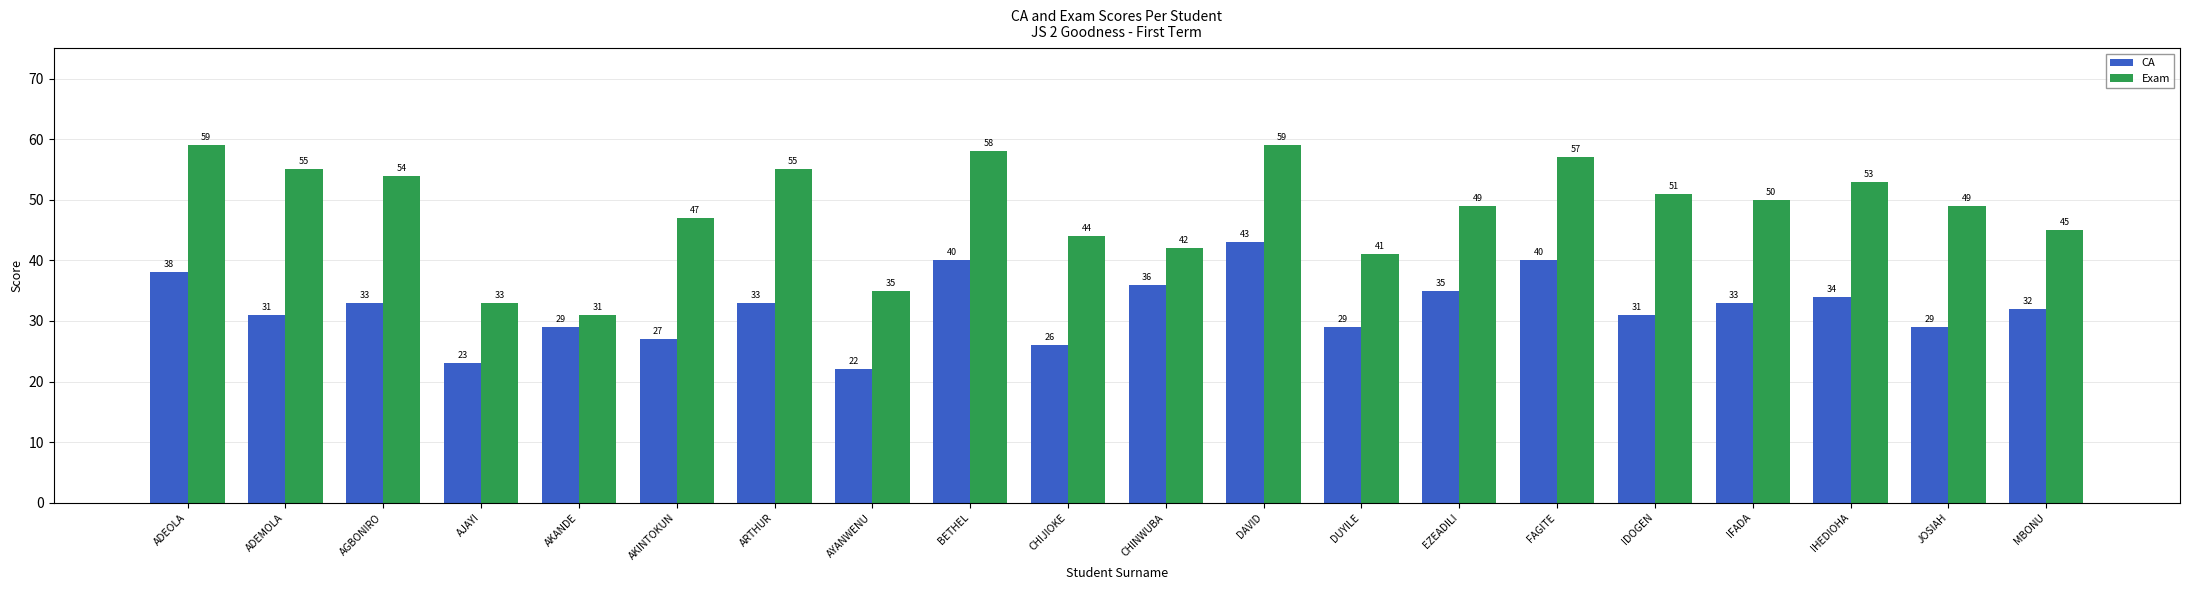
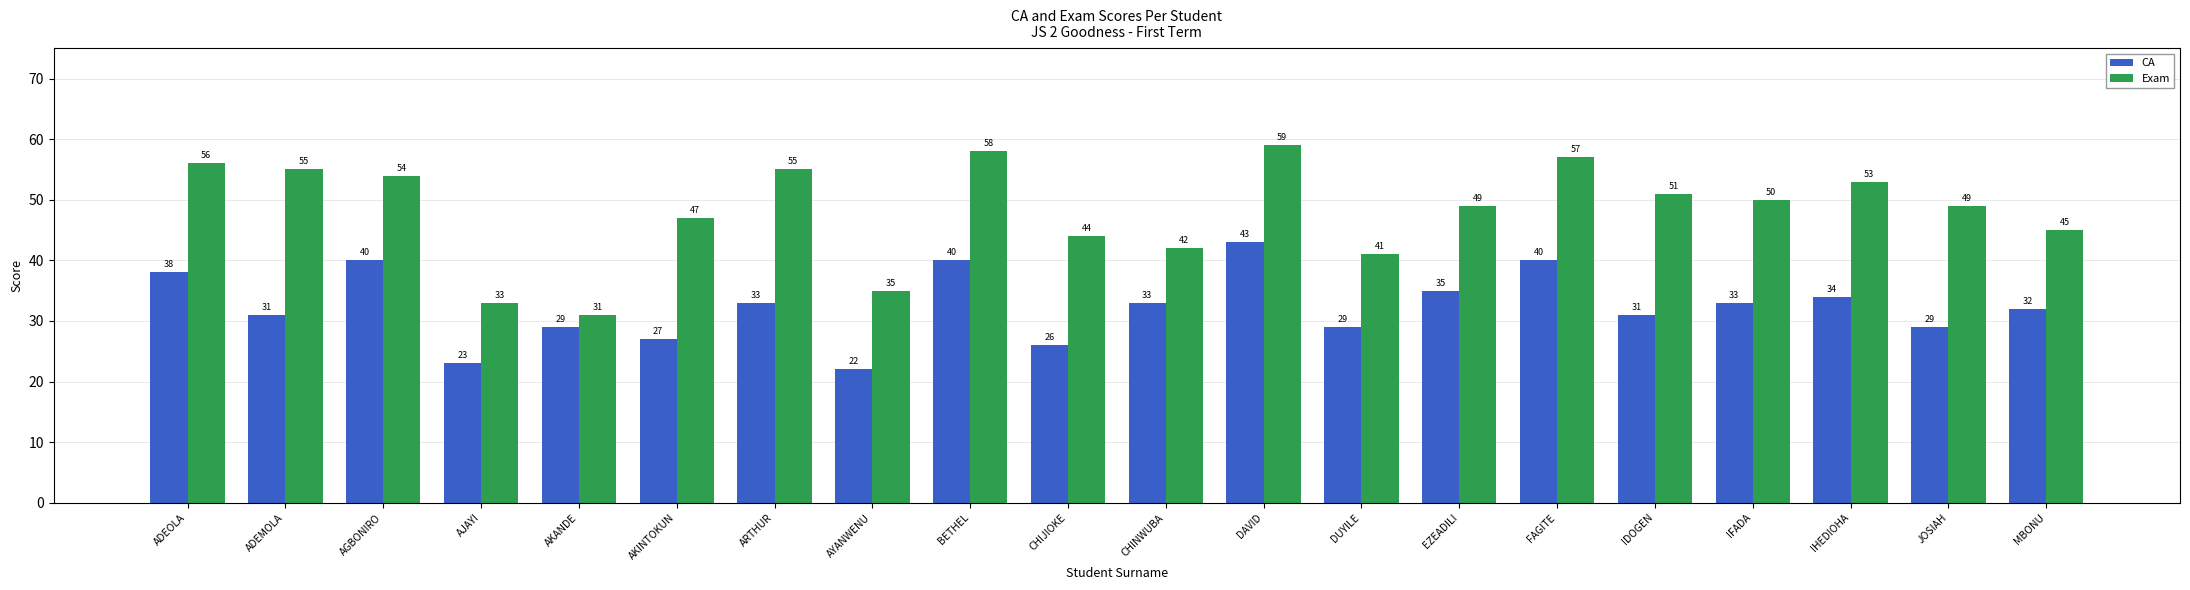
Exam, ADEOLA: 59 -> 56
CA, AGBONIRO: 33 -> 40
CA, CHINWUBA: 36 -> 33
